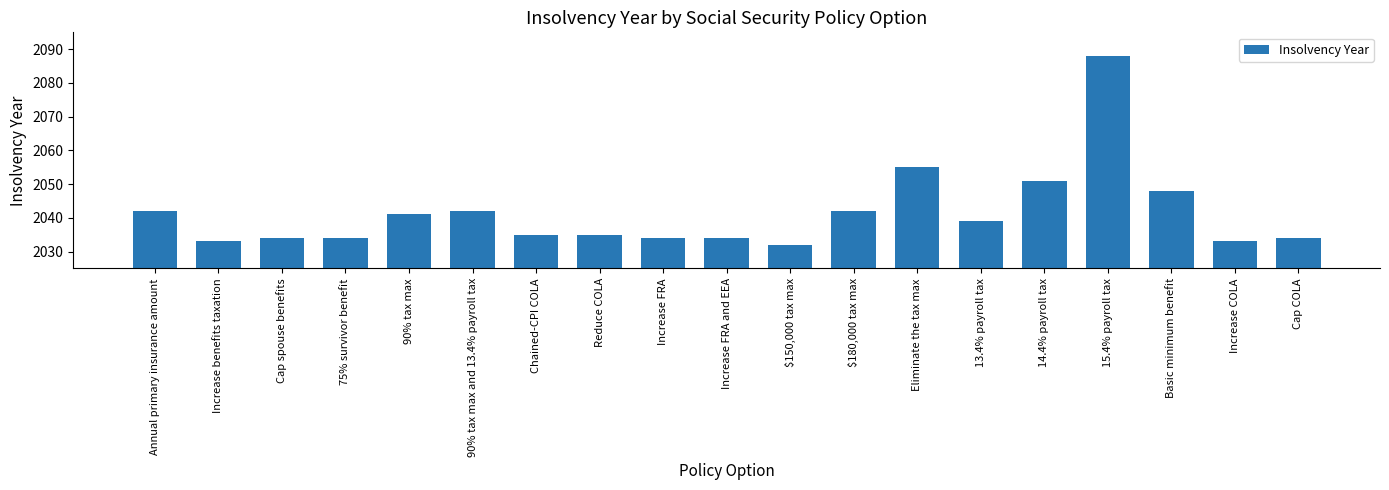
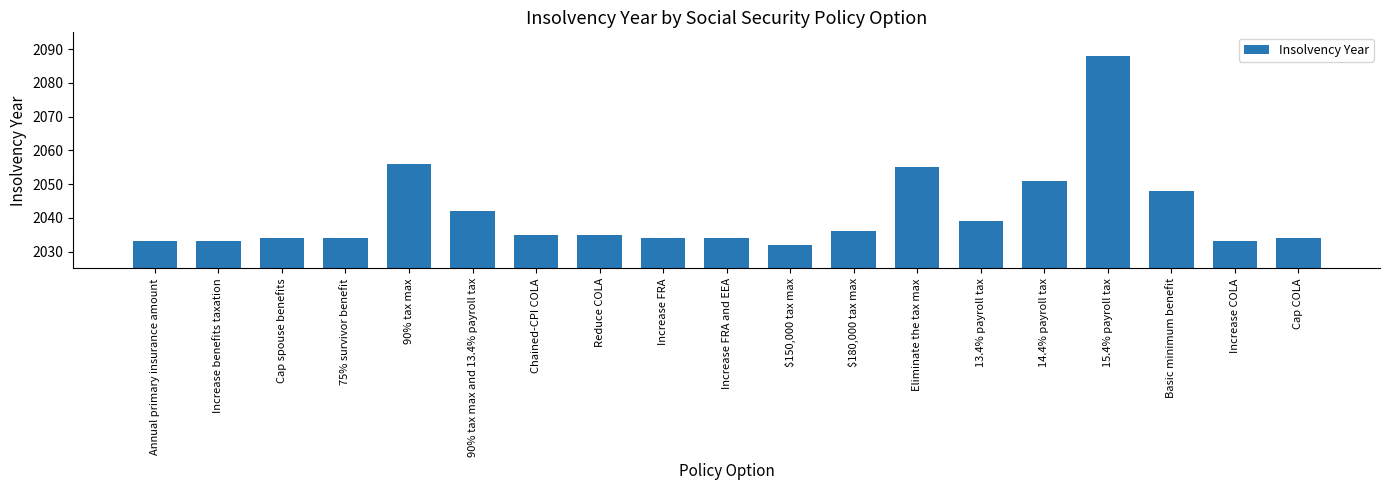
Annual primary insurance amount: 2042 -> 2033
90% tax max: 2041 -> 2056
$180,000 tax max: 2042 -> 2036
